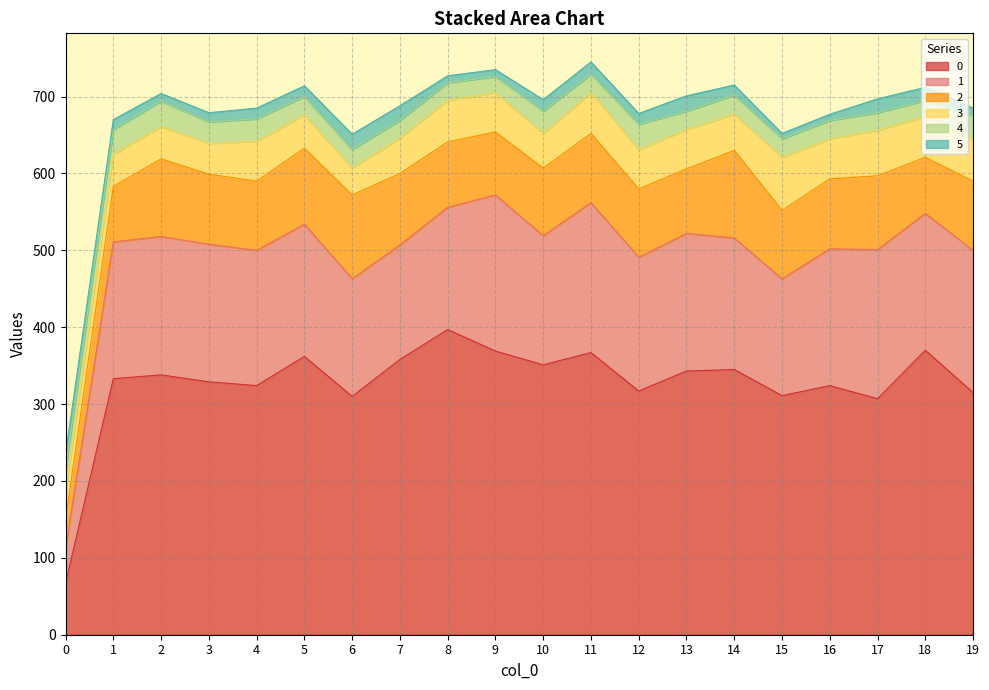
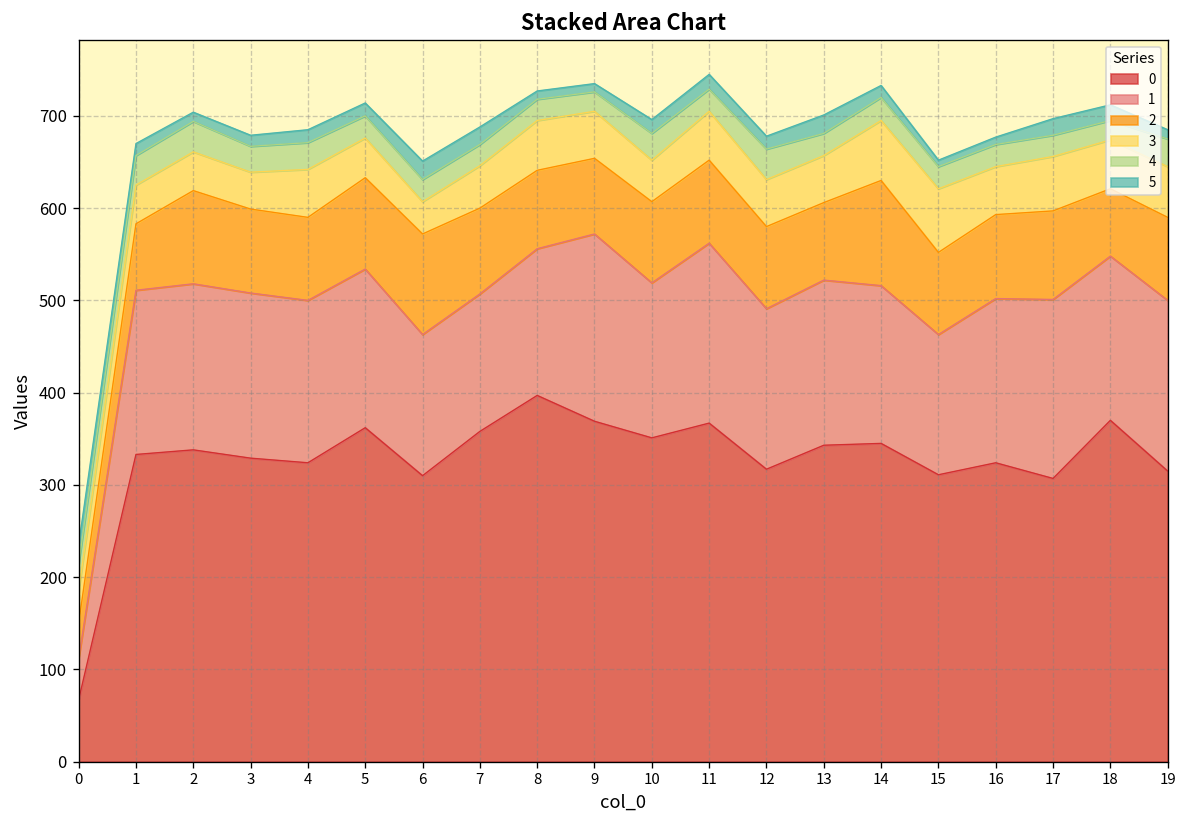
3, 14: 50 -> 70
